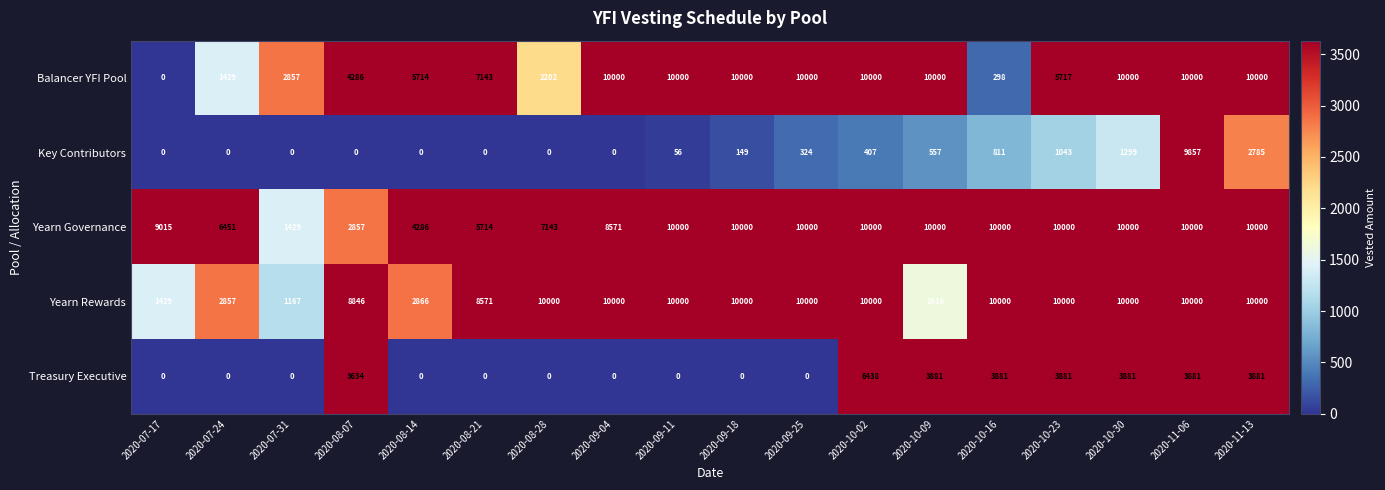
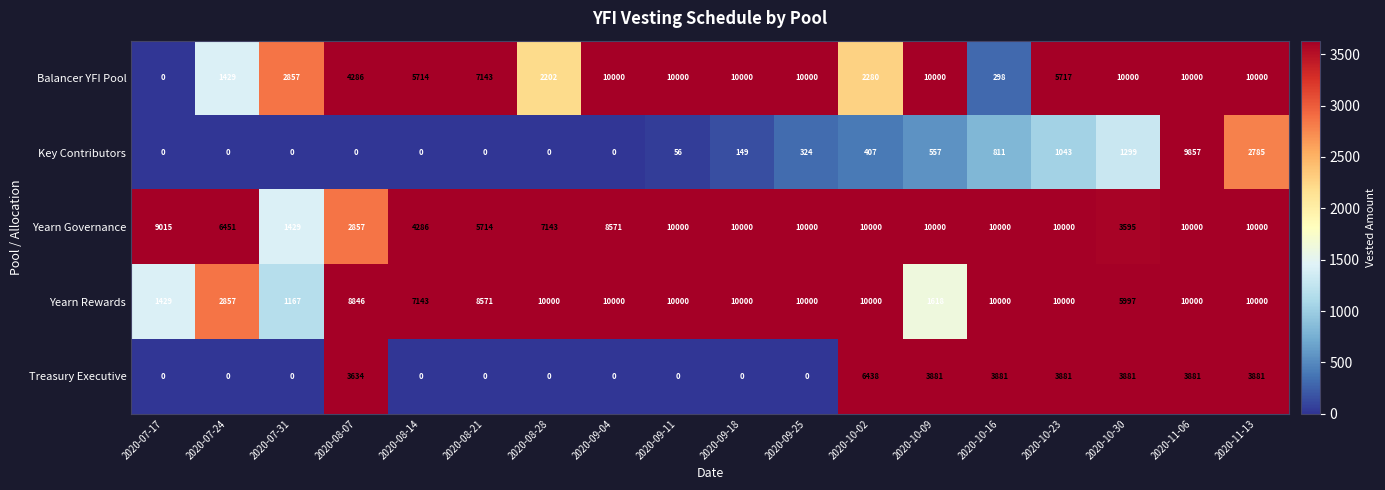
Balancer YFI Pool, 2020-10-02: 10000 -> 2280
Yearn Governance, 2020-10-30: 10000 -> 3595
Yearn Rewards, 2020-08-14: 2866 -> 7143
Yearn Rewards, 2020-10-30: 10000 -> 5997
